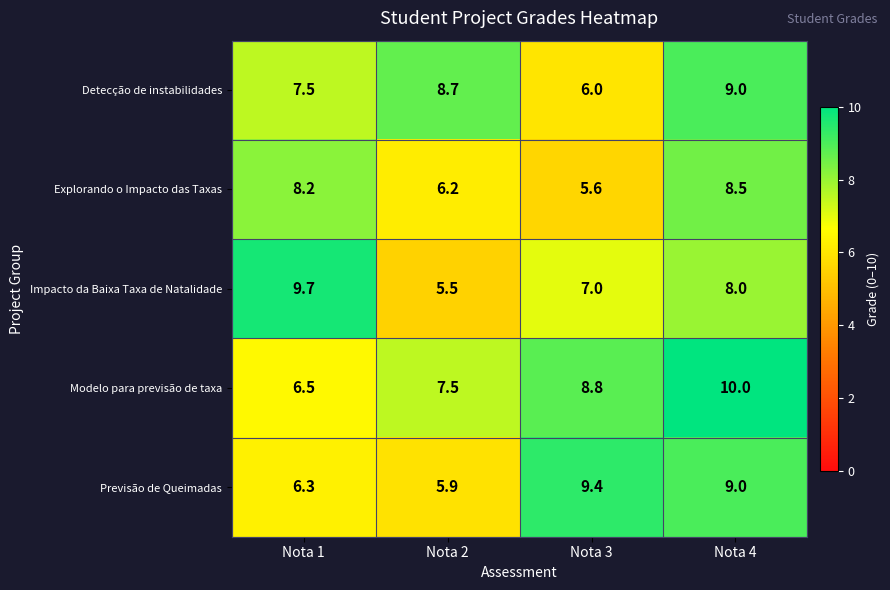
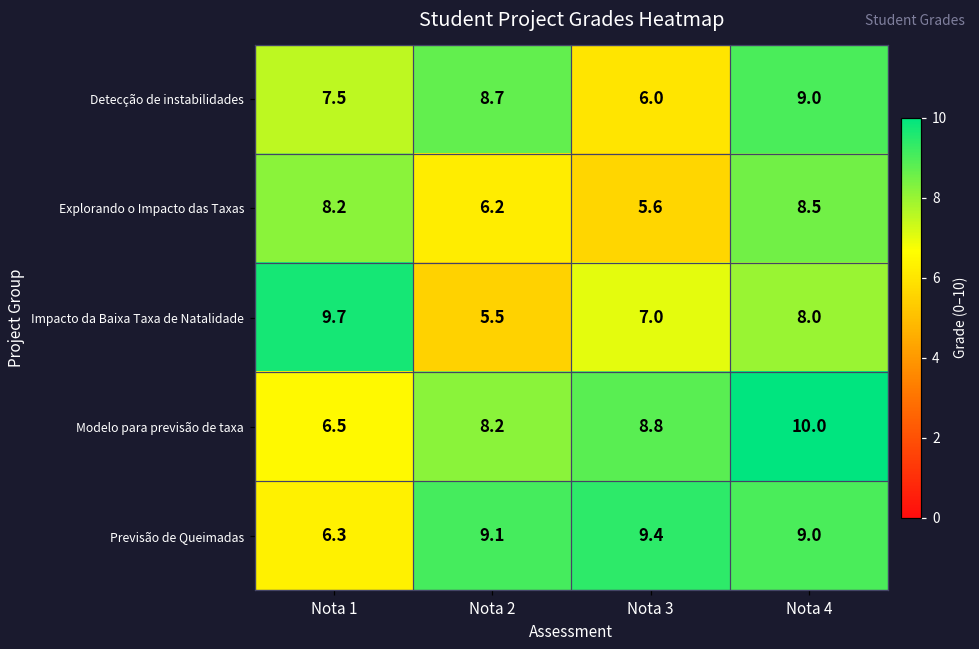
Modelo para previsão de taxa, Nota 2: 7.5 -> 8.2
Previsão de Queimadas, Nota 2: 5.9 -> 9.1
